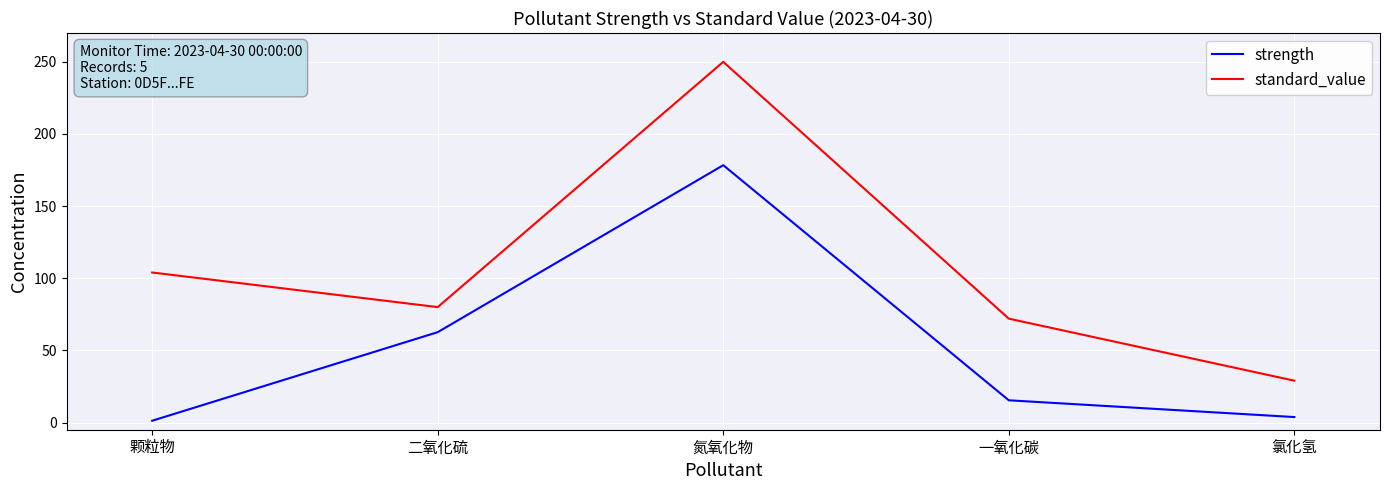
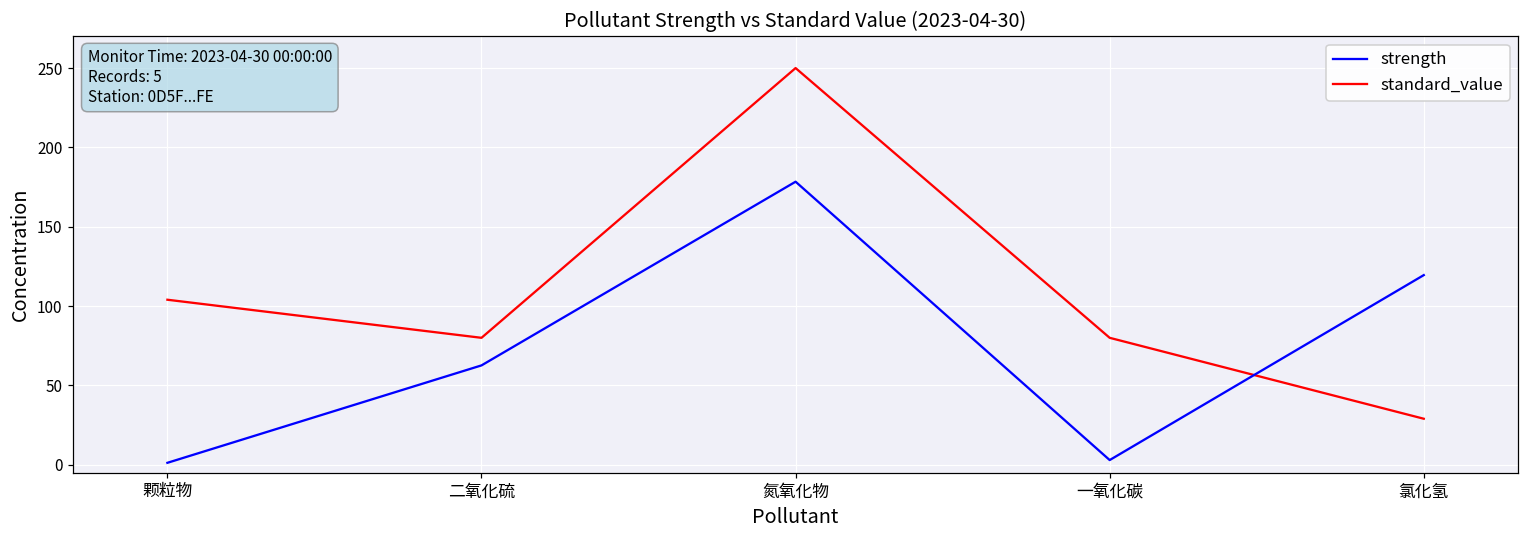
strength, 一氧化碳: 15 -> 3
standard_value, 一氧化碳: 72 -> 80
strength, 氯化氢: 4 -> 120
